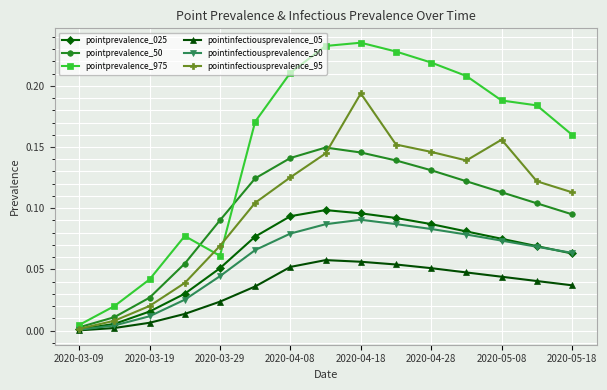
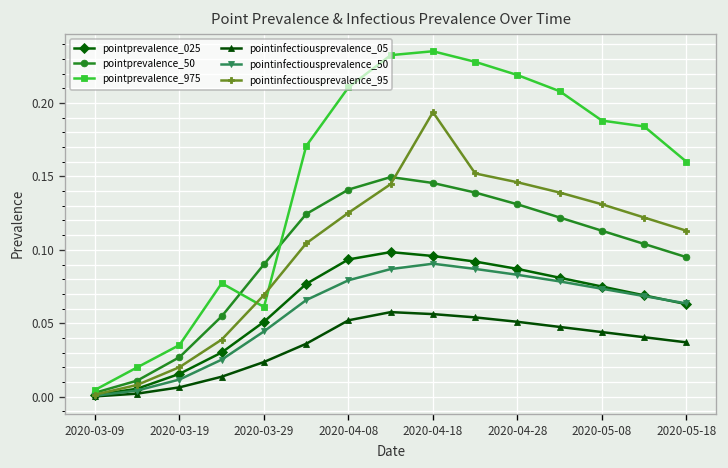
pointprevalence_975, 2020-03-19: 0.042 -> 0.035
pointinfectiousprevalence_95, 2020-05-08: 0.156 -> 0.131
